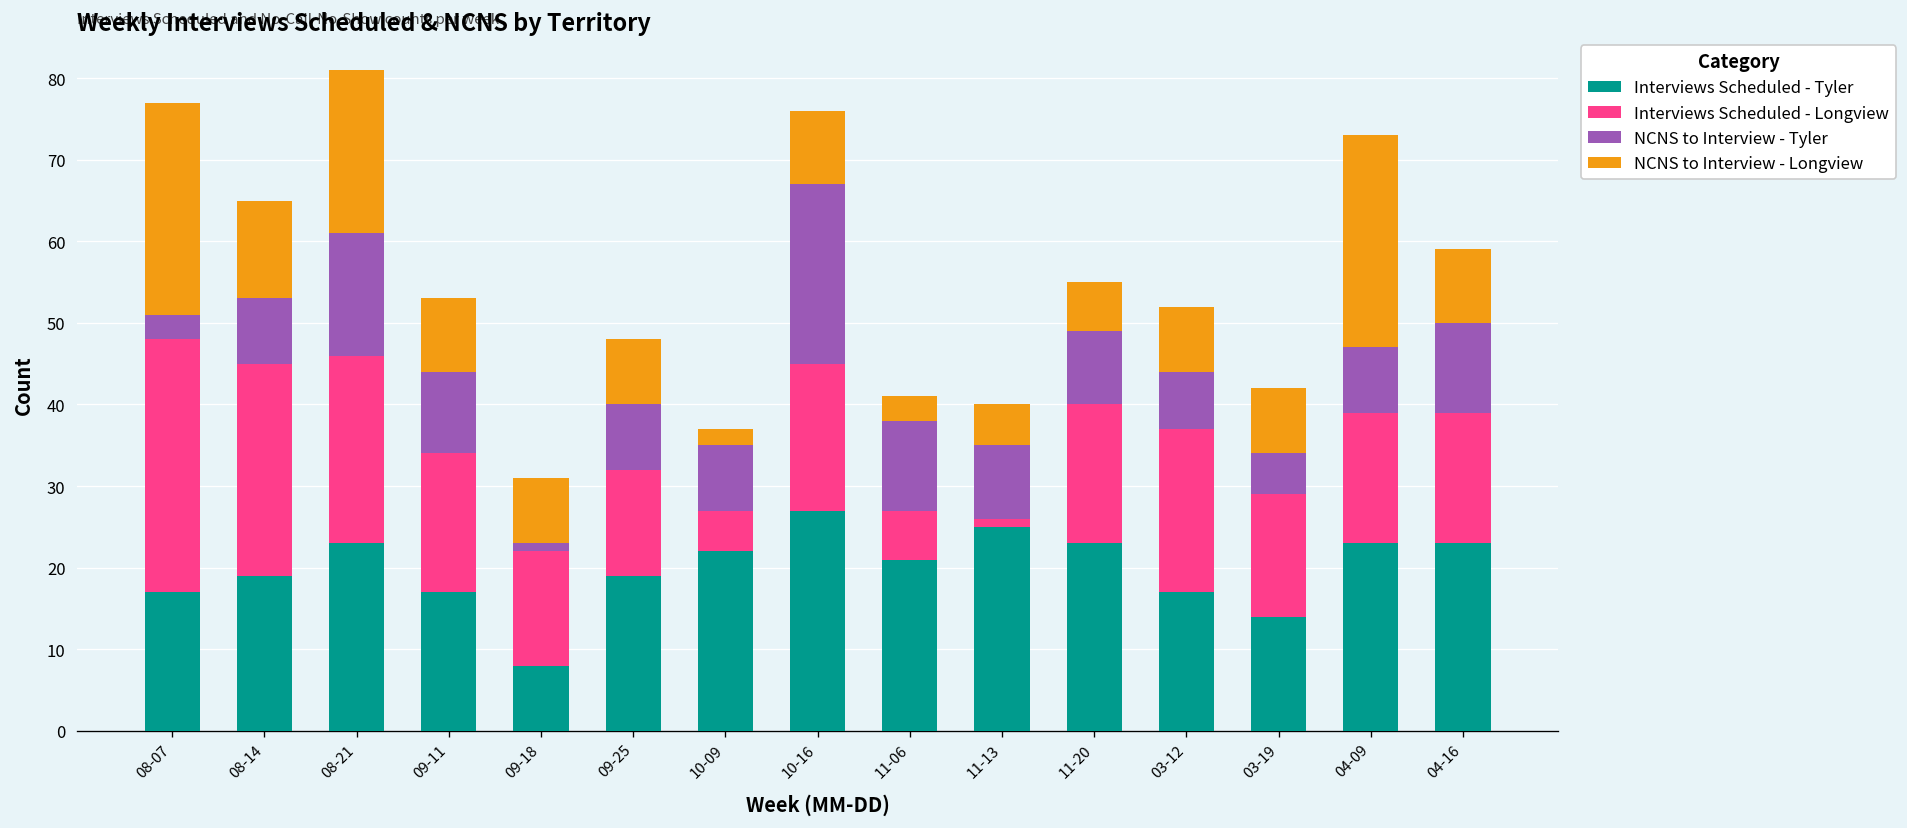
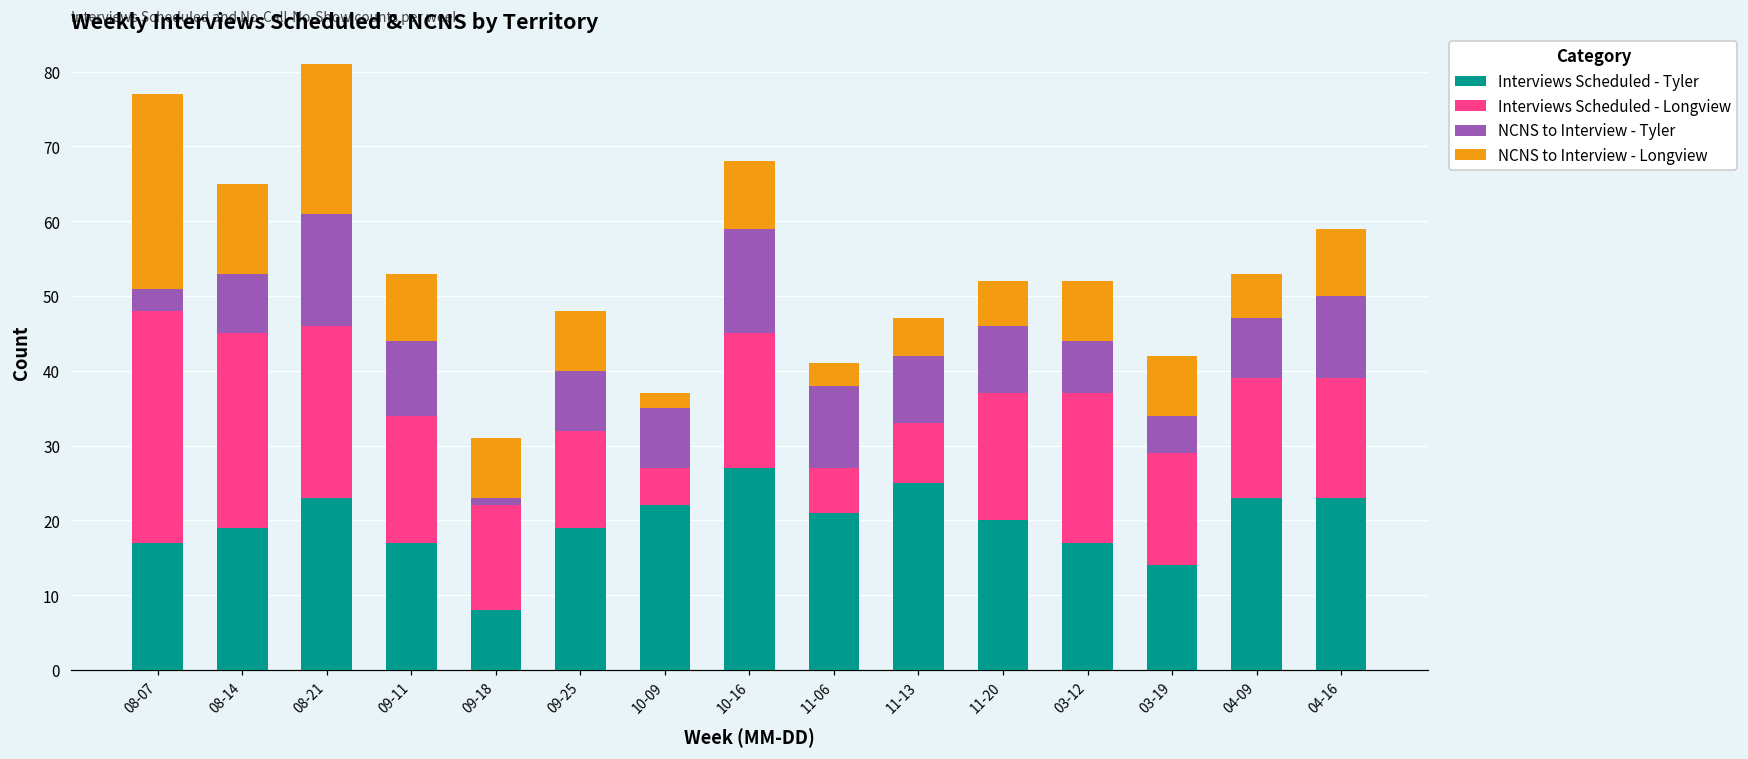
NCNS to Interview - Tyler, 10-16: 22 -> 14
Interviews Scheduled - Longview, 11-13: 1 -> 8
Interviews Scheduled - Tyler, 11-20: 23 -> 20
NCNS to Interview - Longview, 04-09: 26 -> 6
